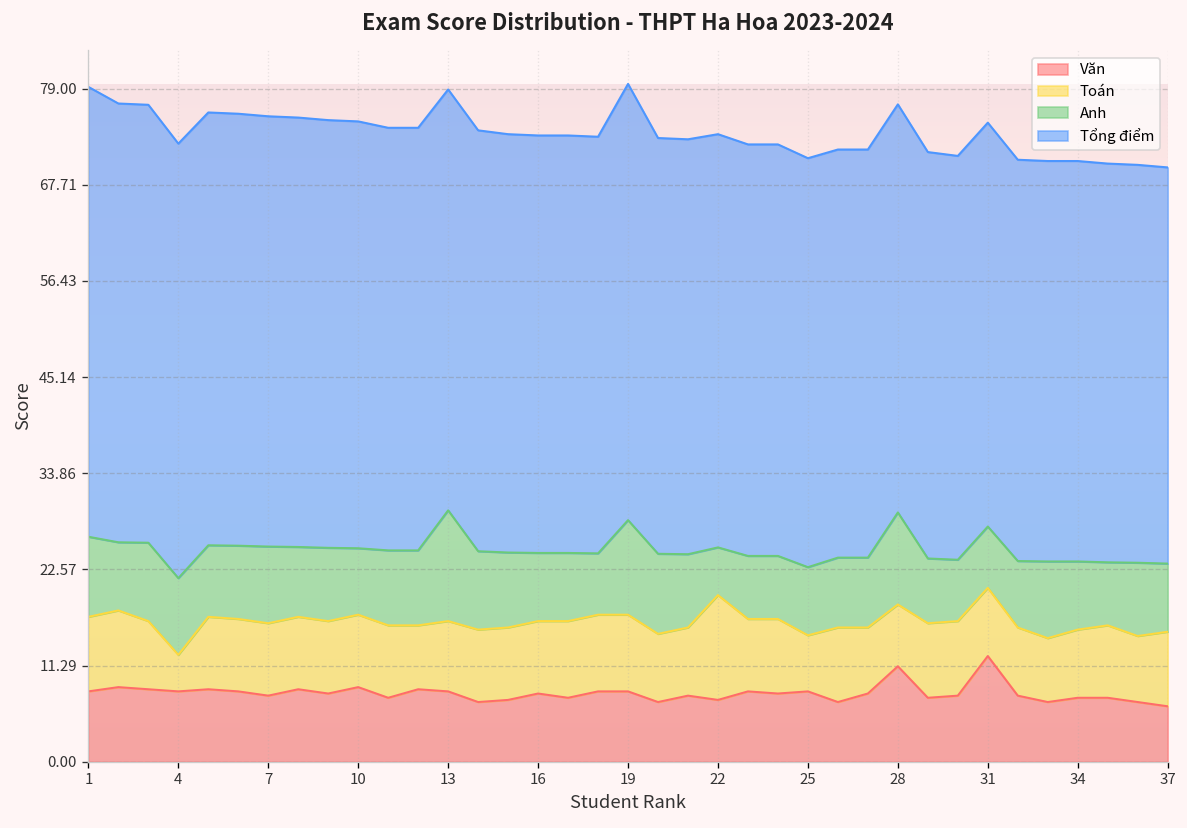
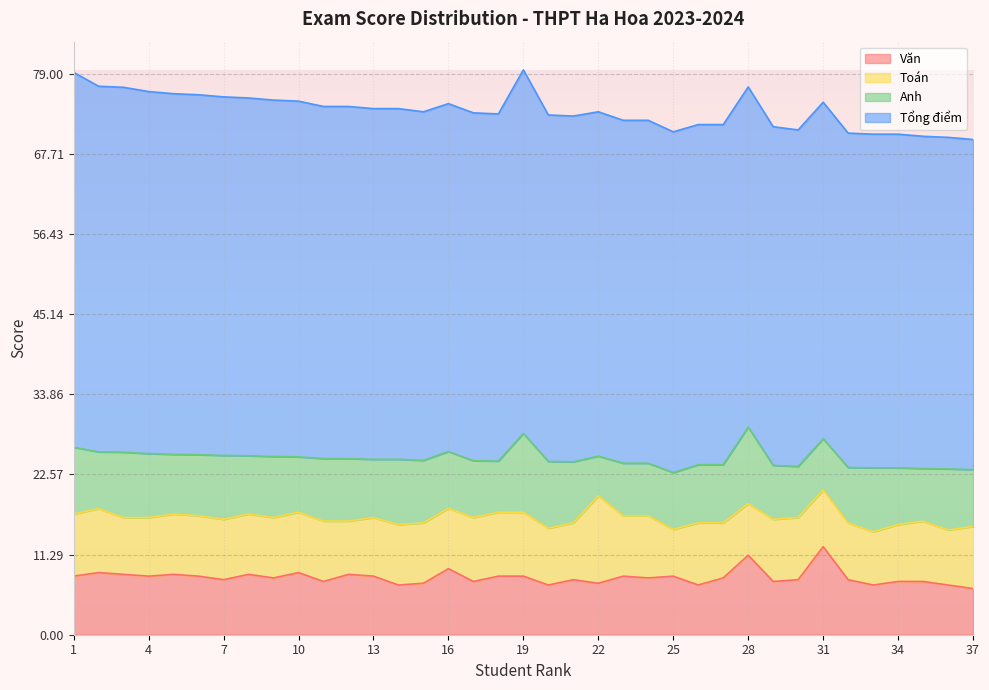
Toán, 4: 4 -> 8
Anh, 13: 13 -> 8
Văn, 16: 8 -> 9
